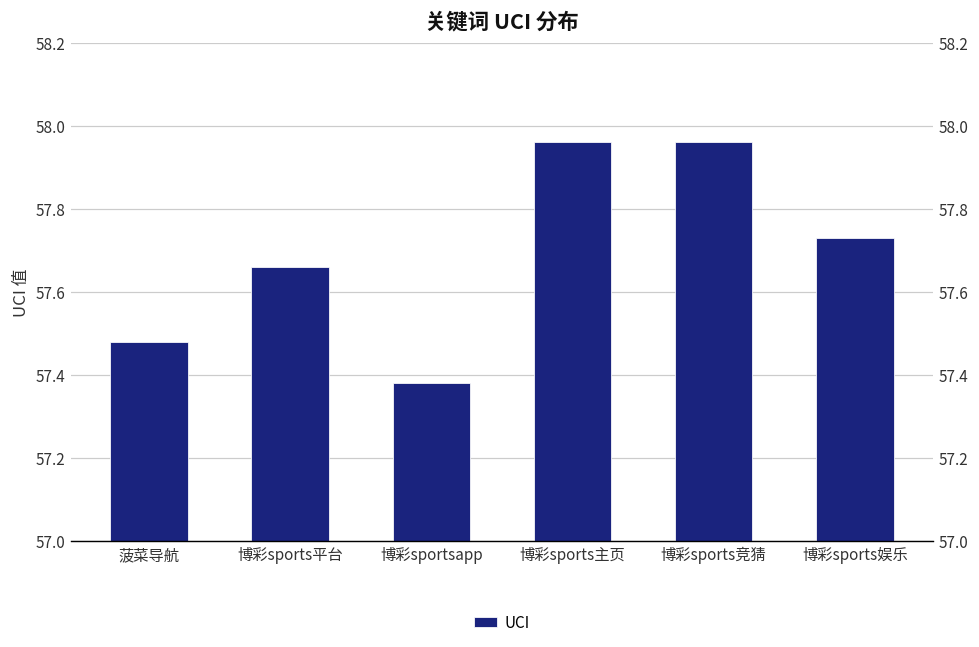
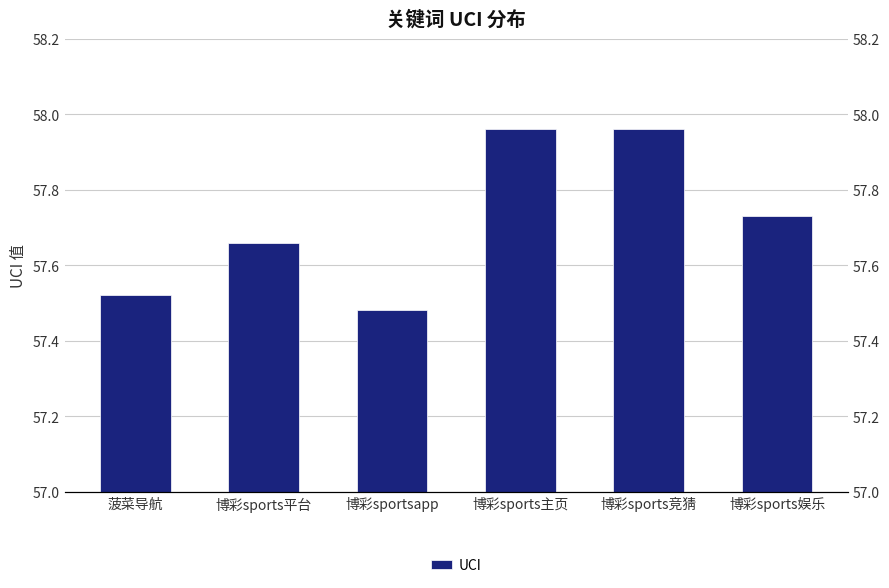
菠菜导航: 57.48 -> 57.52
博彩sportsapp: 57.38 -> 57.48
